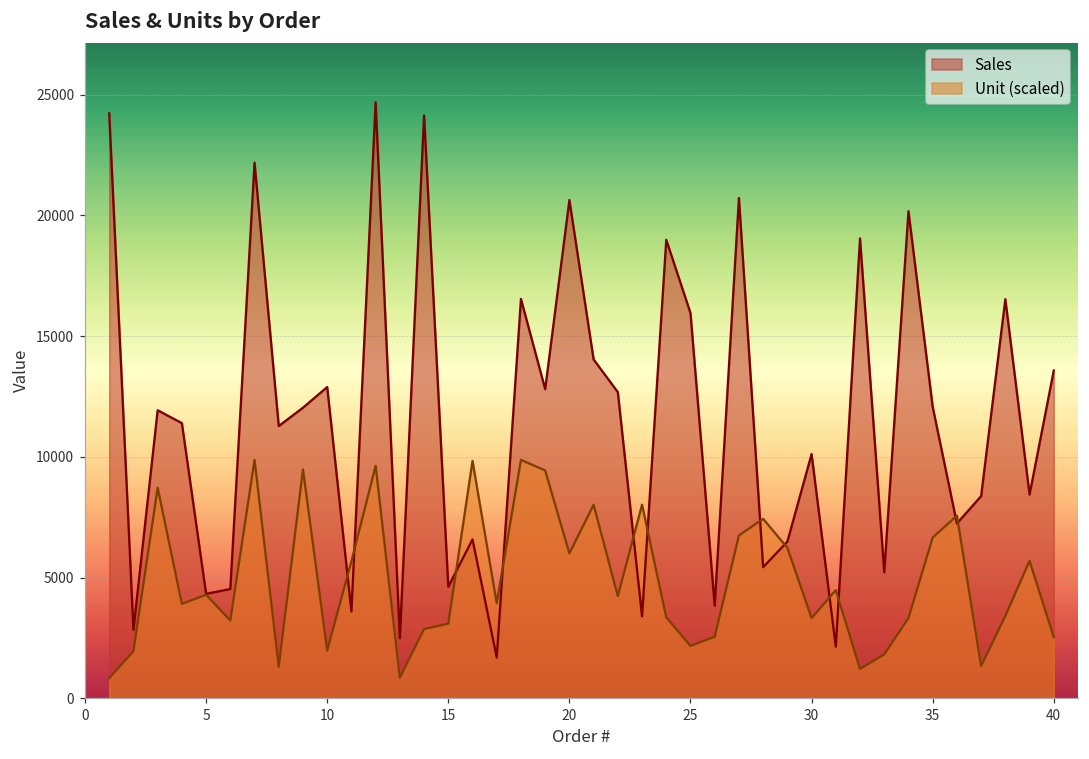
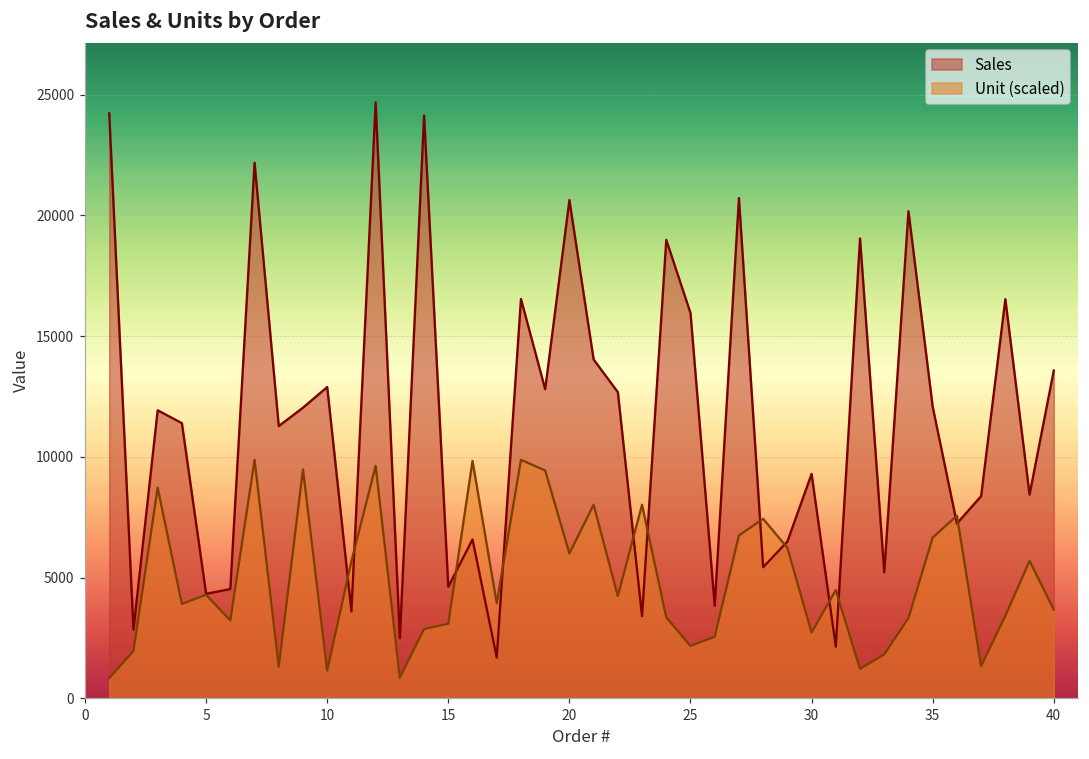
Unit (scaled), 10: 2000 -> 1100
Sales, 30: 10100 -> 9300
Unit (scaled), 30: 3300 -> 2700
Unit (scaled), 40: 2500 -> 3700
